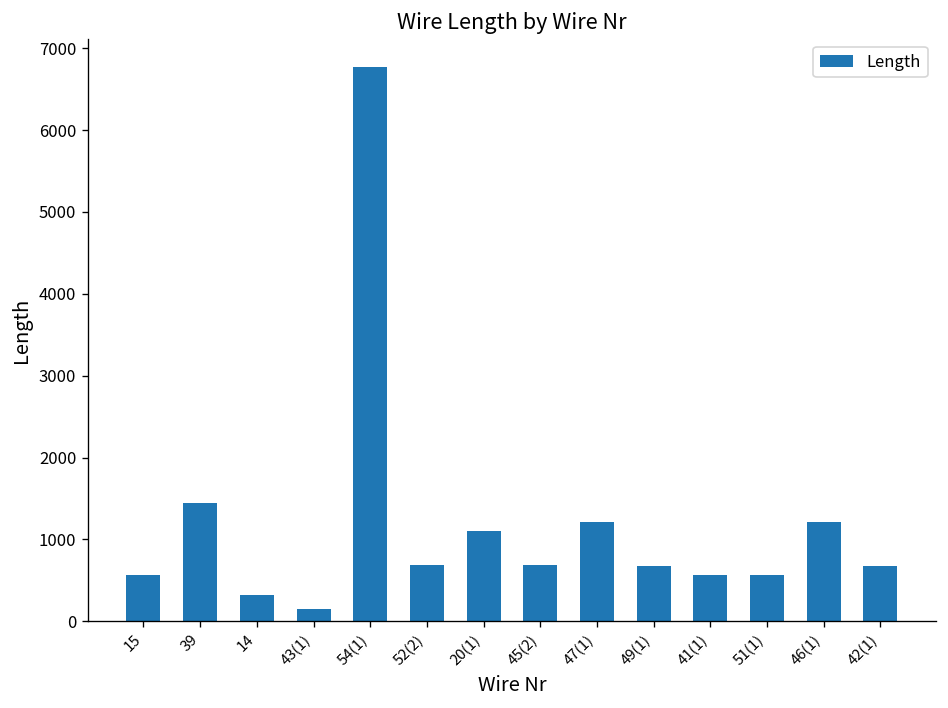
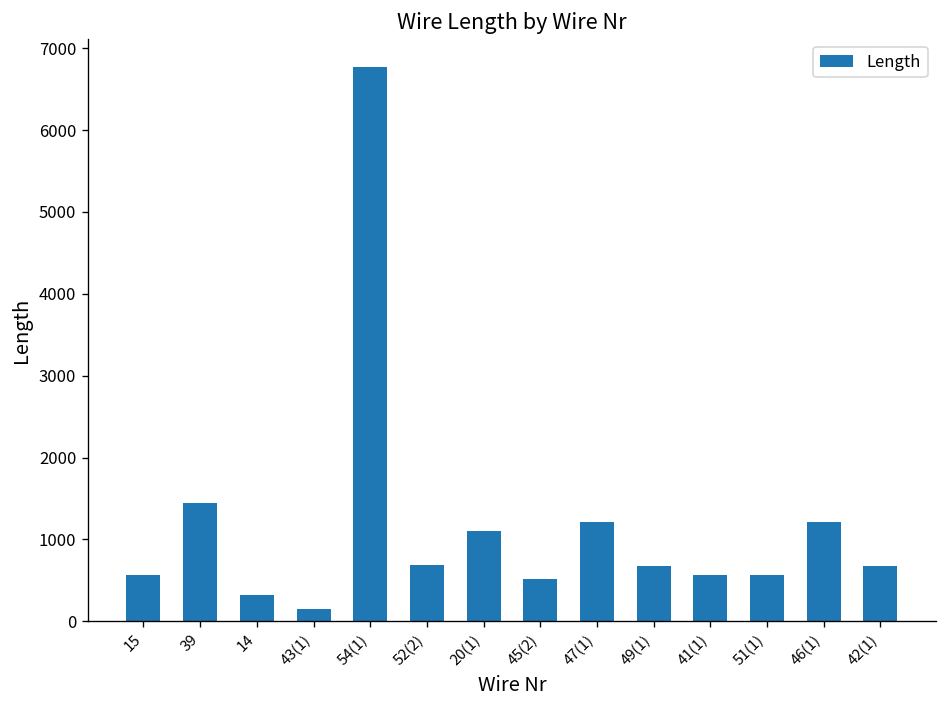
45(2): 700 -> 500
